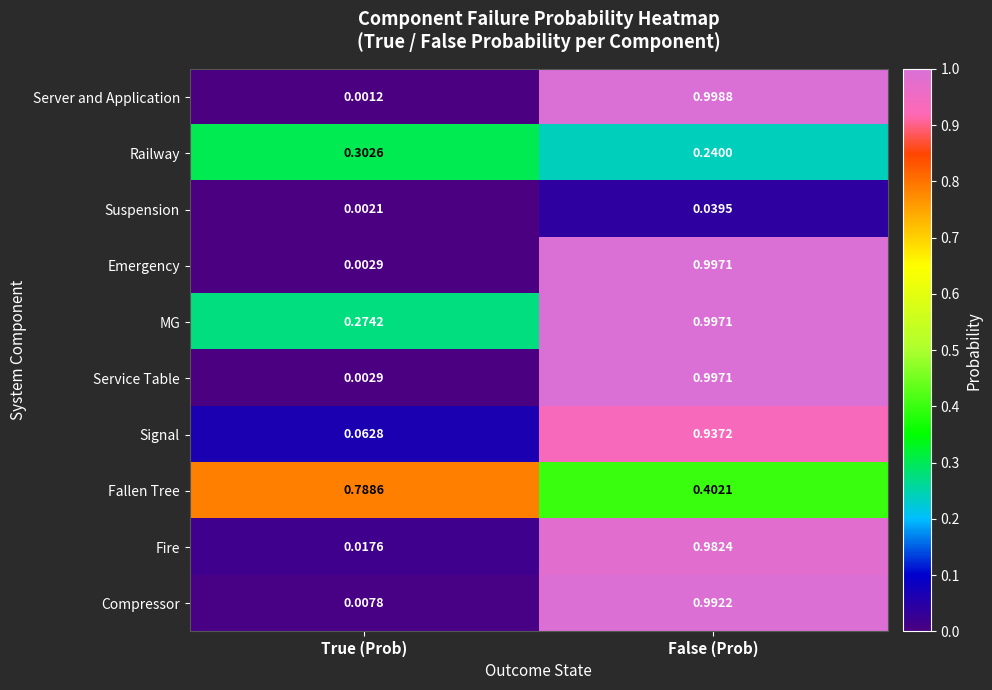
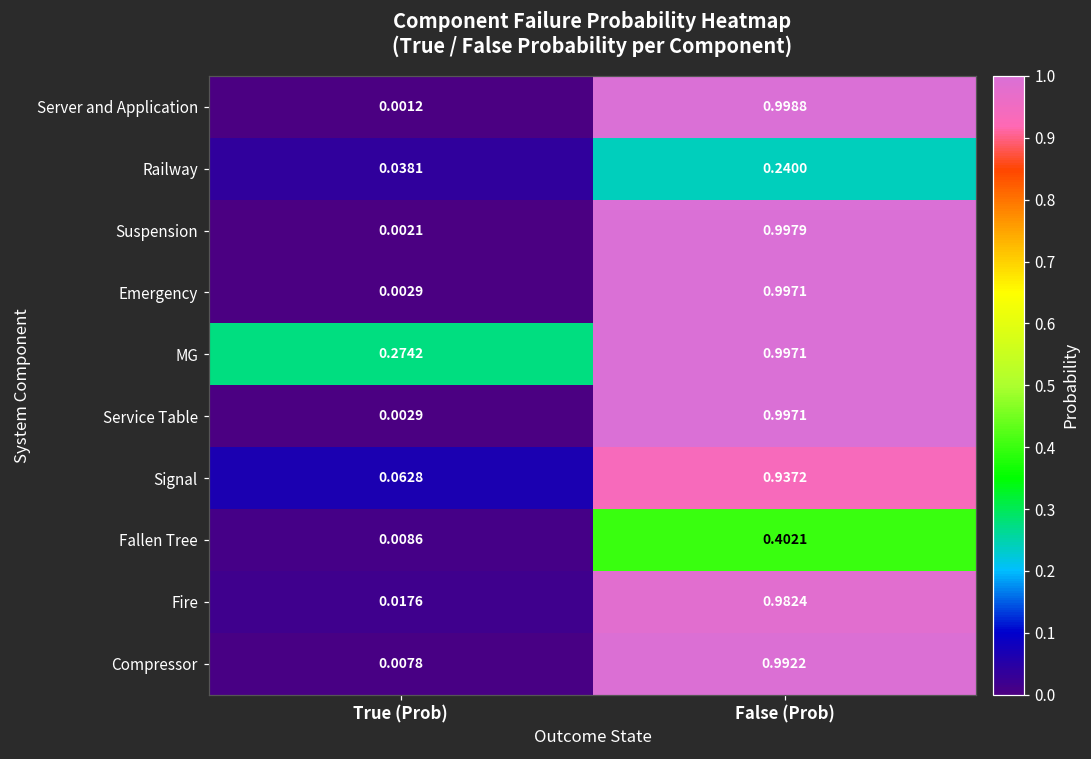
Railway, True (Prob): 0.3026 -> 0.0381
Suspension, False (Prob): 0.0395 -> 0.9979
Fallen Tree, True (Prob): 0.7886 -> 0.0086
